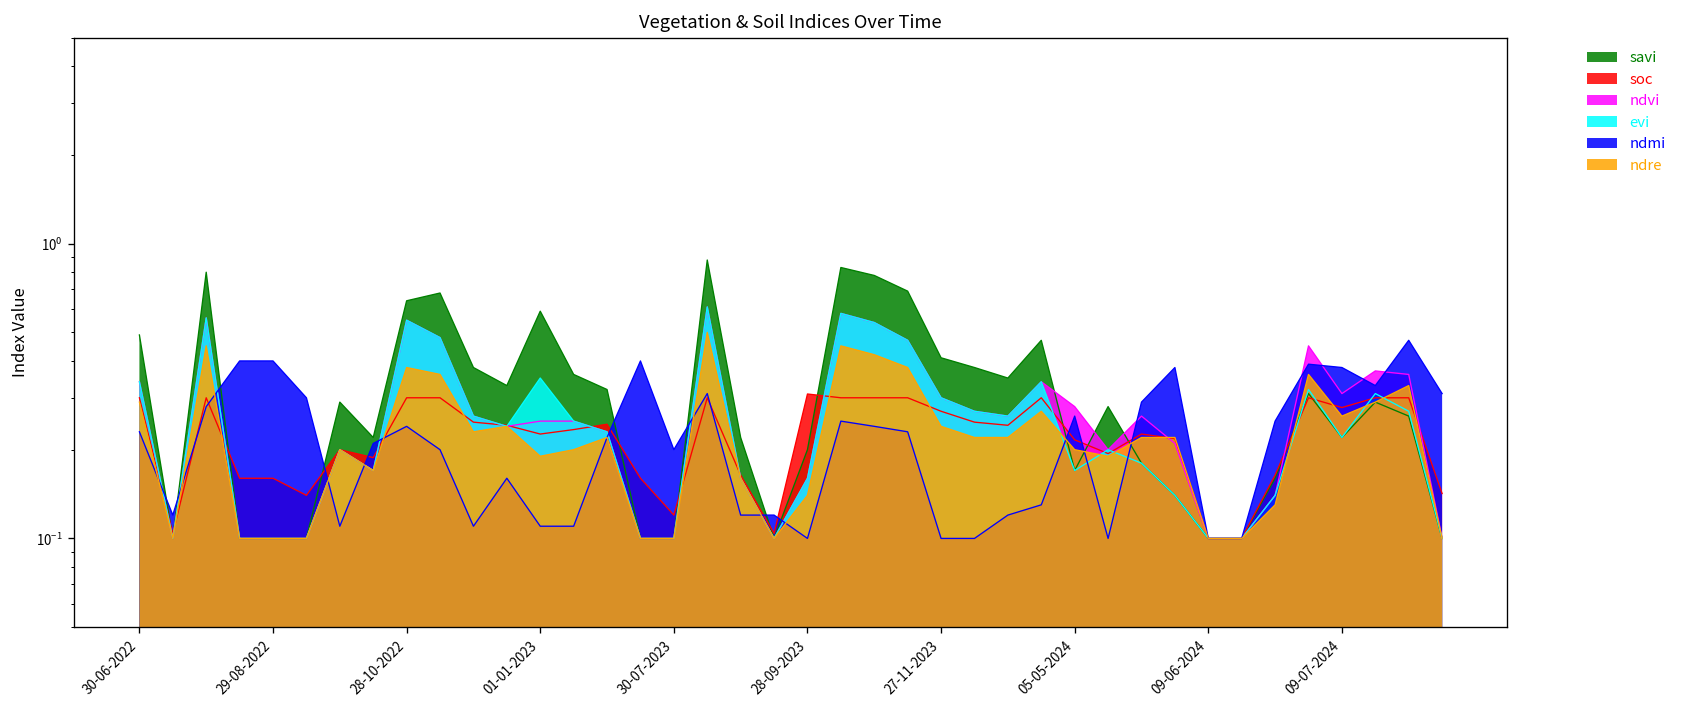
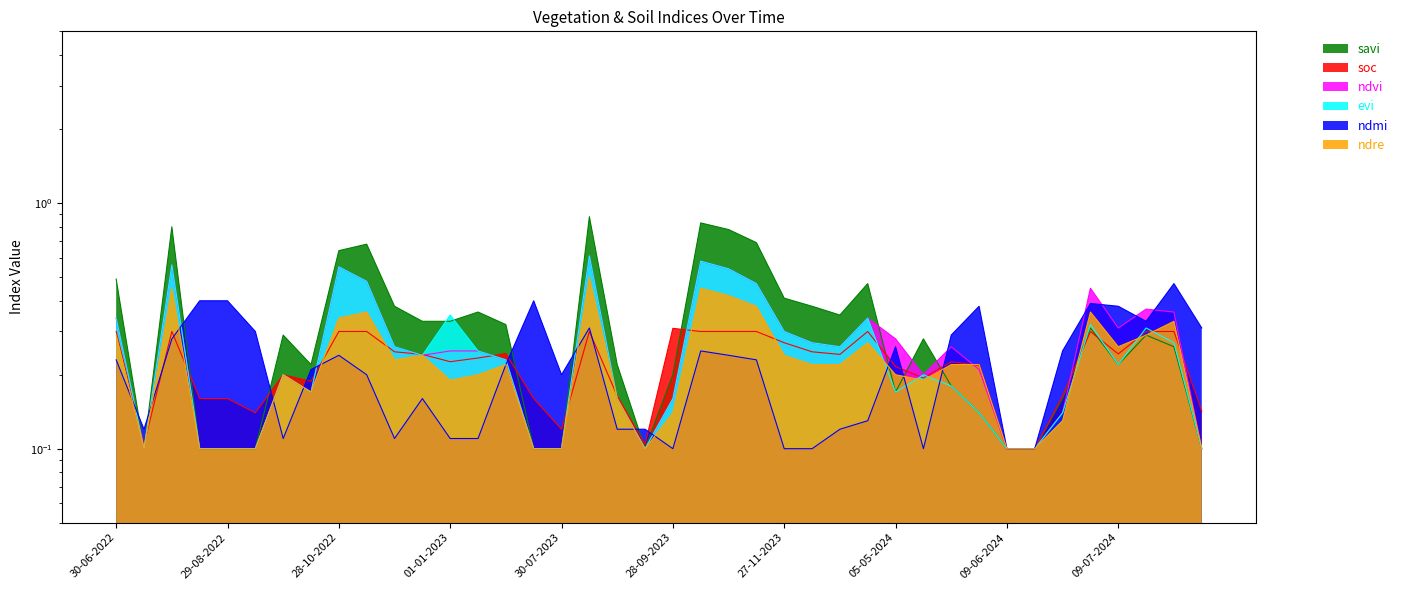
ndre, 28-10-2022: 0.38 -> 0.34
savi, 01-01-2023: 0.59 -> 0.33
soc, 09-07-2024: 0.28 -> 0.24
